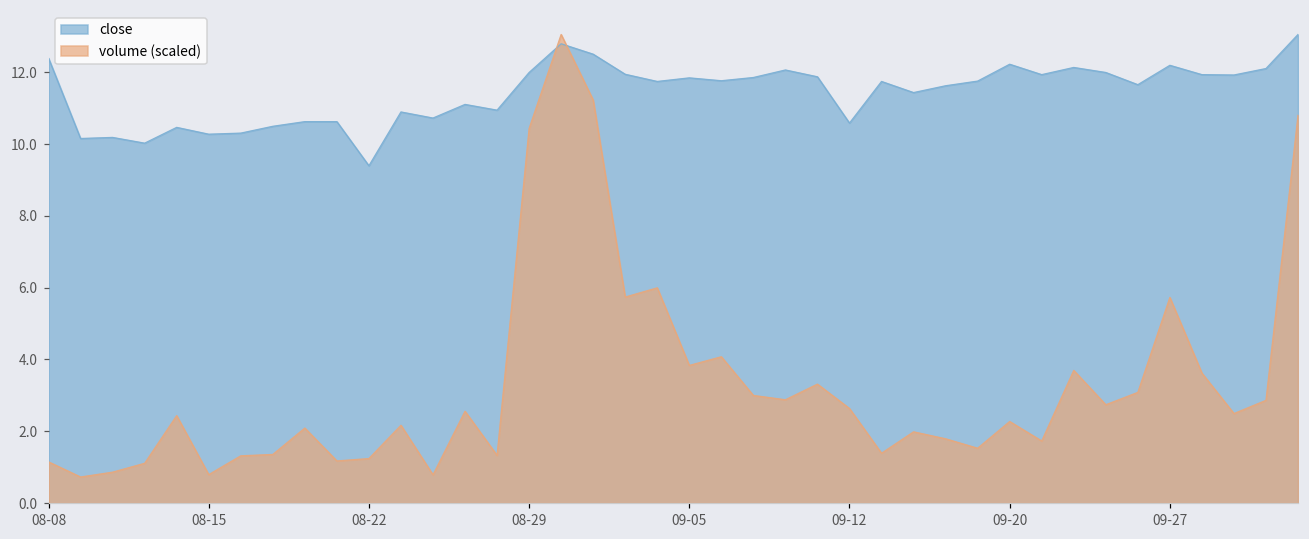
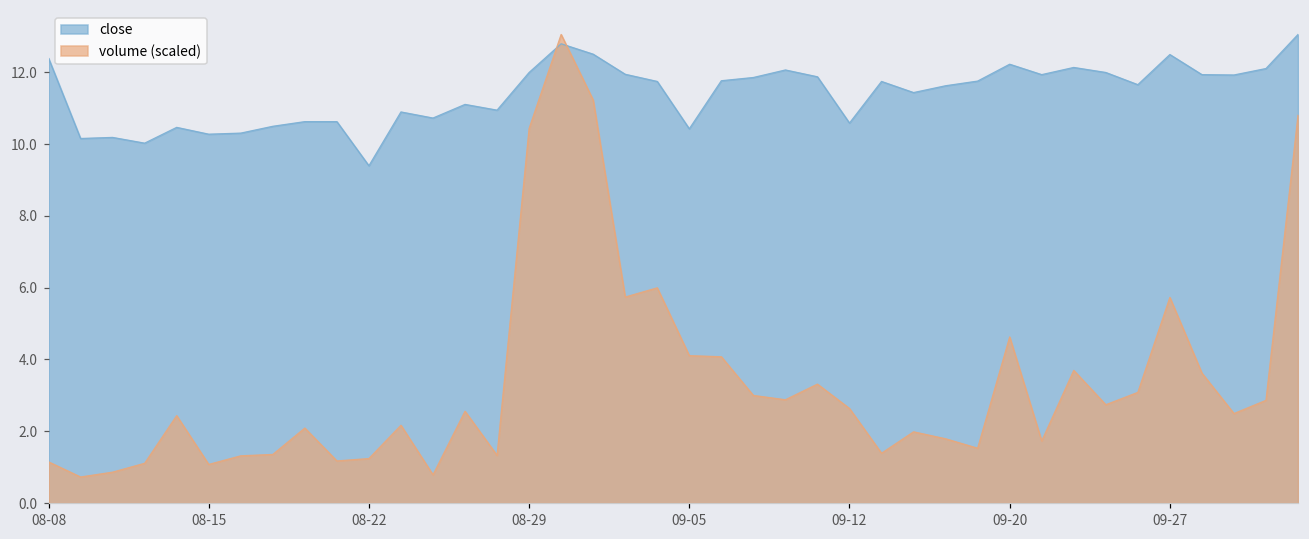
volume (scaled), 08-15: 0.8 -> 1.1
close, 09-05: 11.9 -> 10.4
volume (scaled), 09-05: 3.8 -> 4.1
volume (scaled), 09-20: 2.3 -> 4.6
close, 09-27: 12.2 -> 12.5
